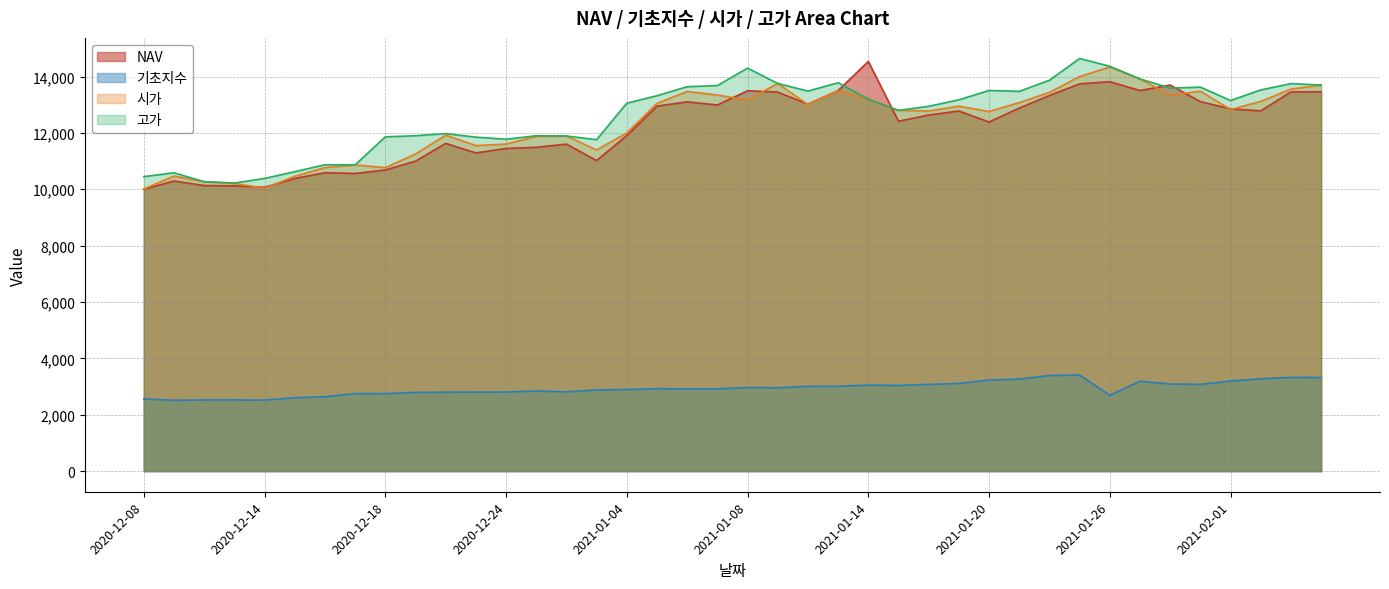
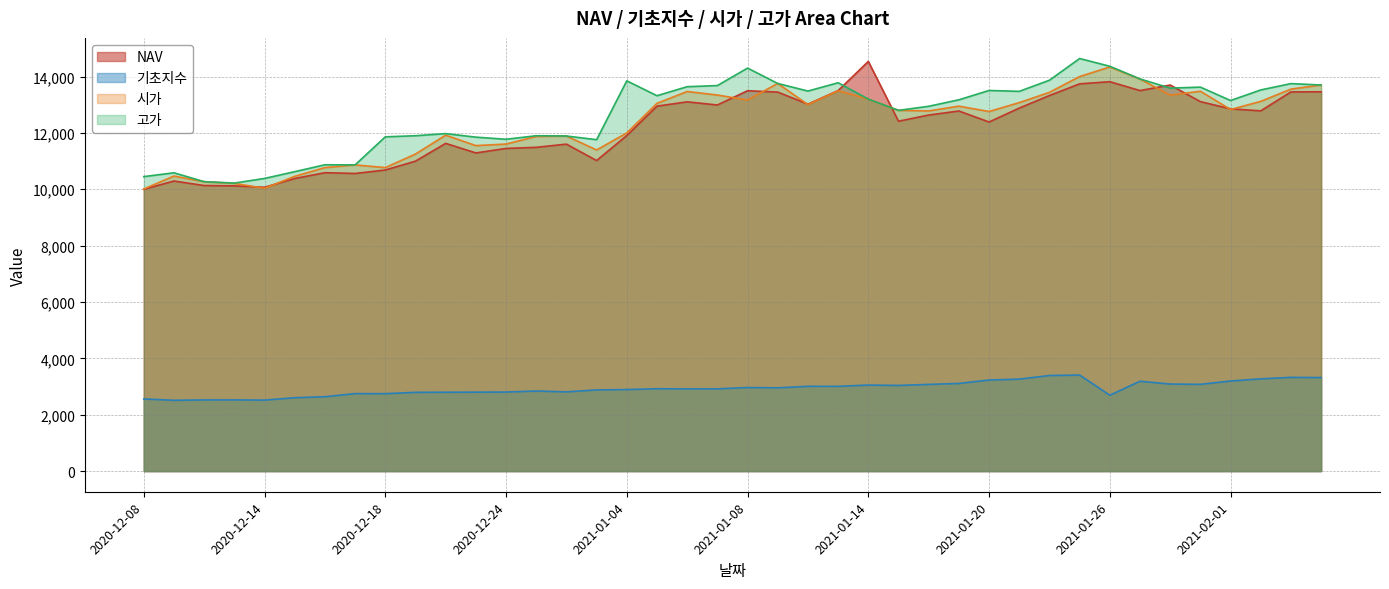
고가, 2021-01-04: 13,100 -> 13,800
